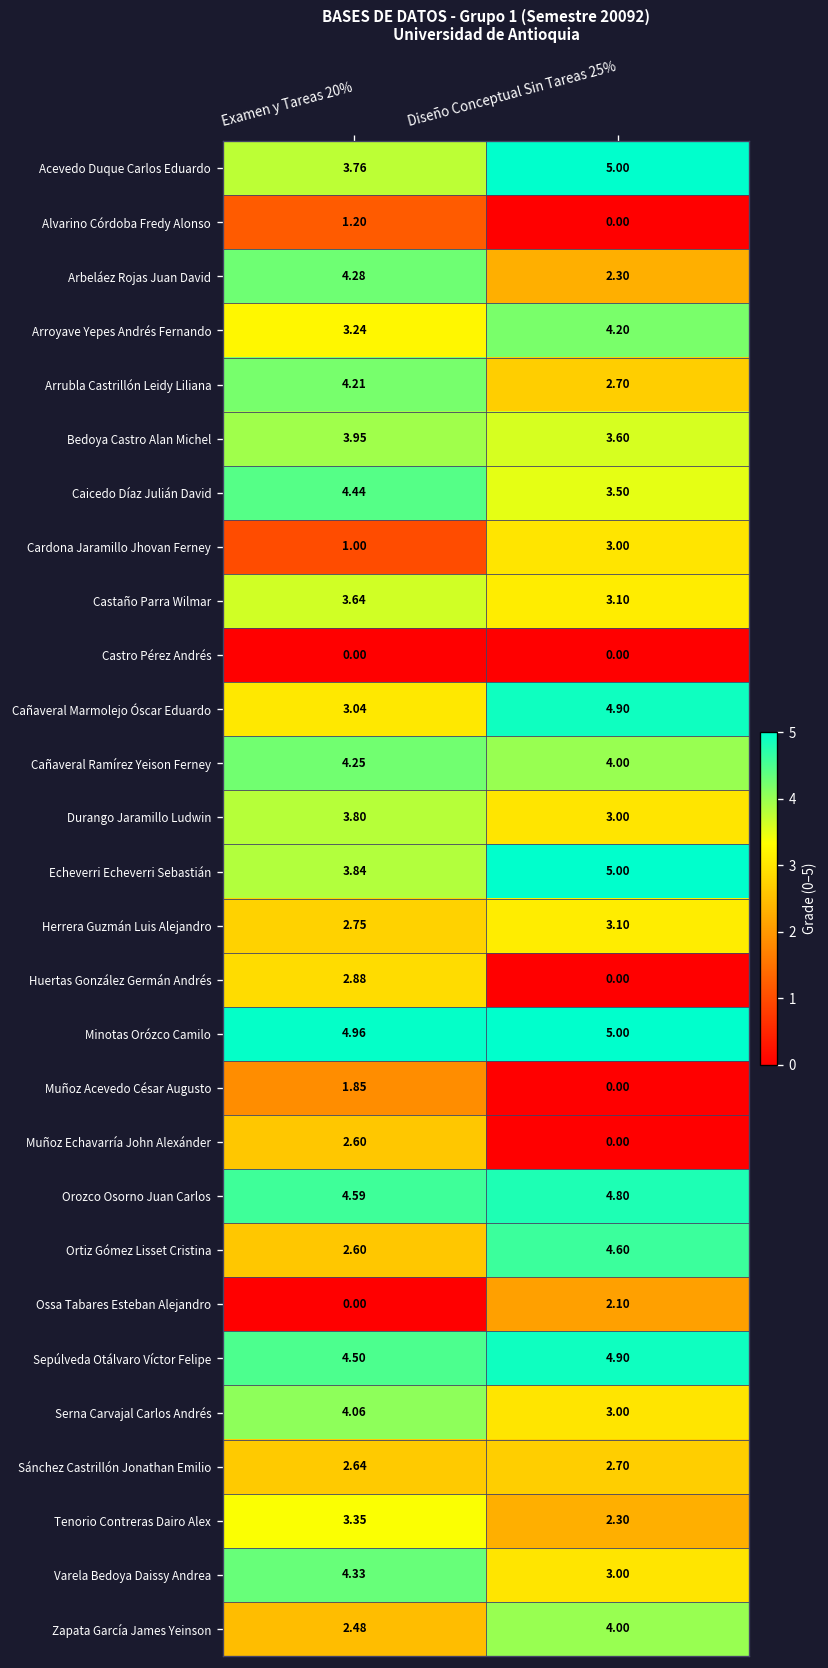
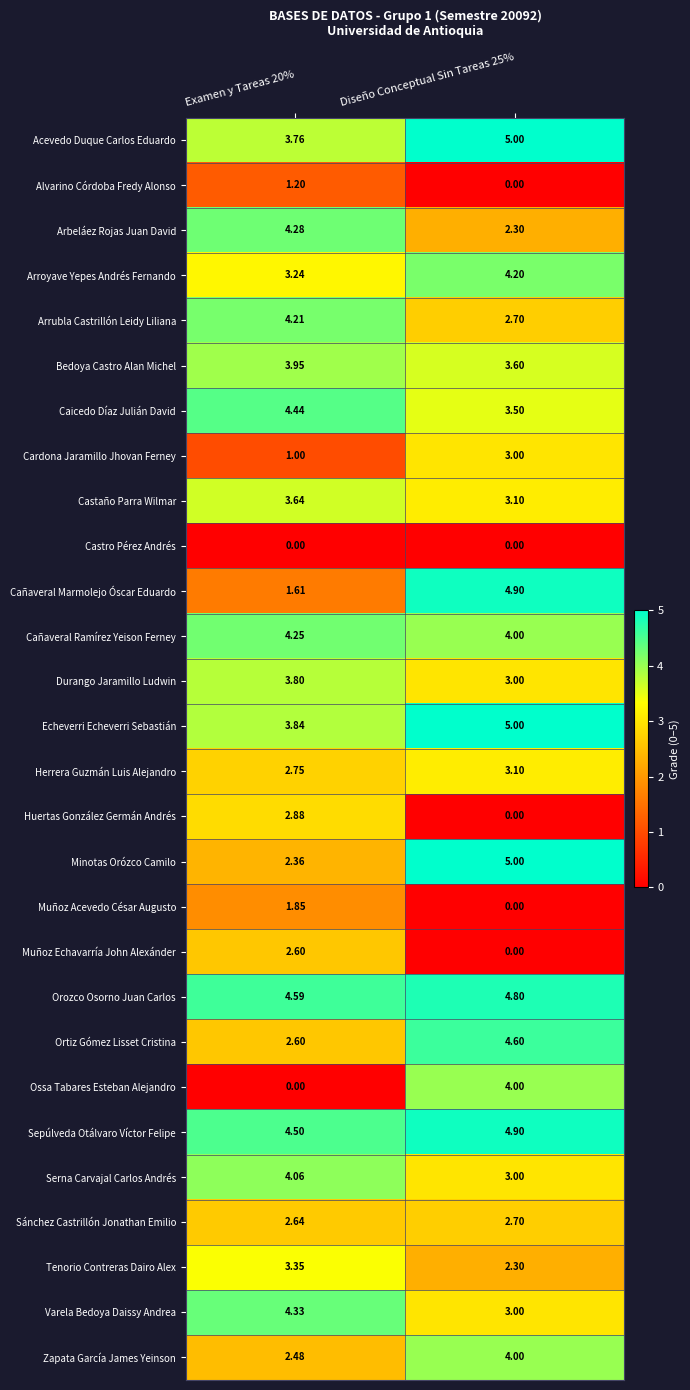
Cañaveral Marmolejo Óscar Eduardo, Examen y Tareas 20%: 3.04 -> 1.61
Minotas Orózco Camilo, Examen y Tareas 20%: 4.96 -> 2.36
Ossa Tabares Esteban Alejandro, Diseño Conceptual Sin Tareas 25%: 2.10 -> 4.00
